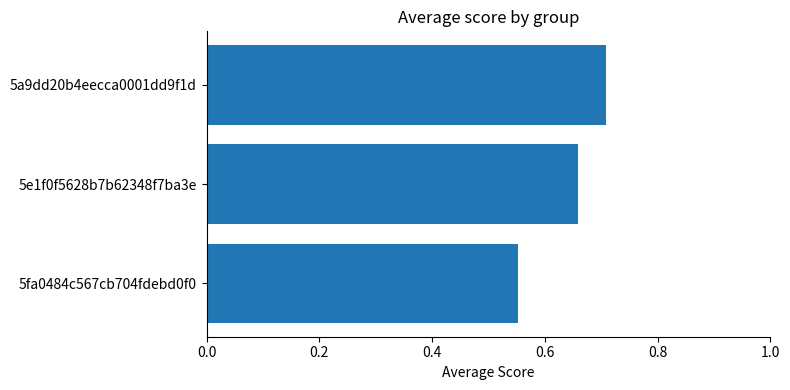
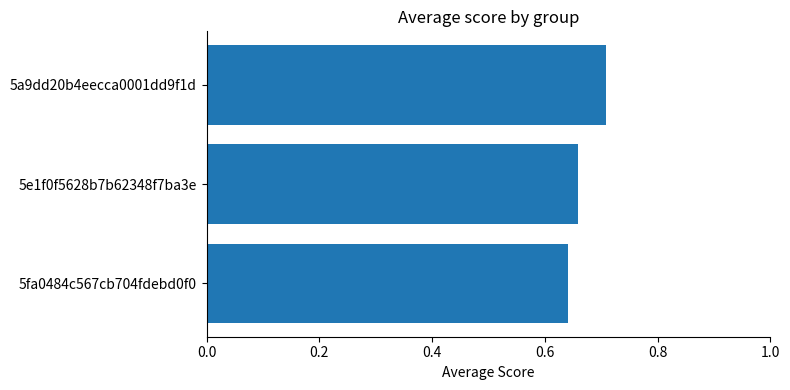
5fa0484c567cb704fdebd0f0: 0.55 -> 0.64
